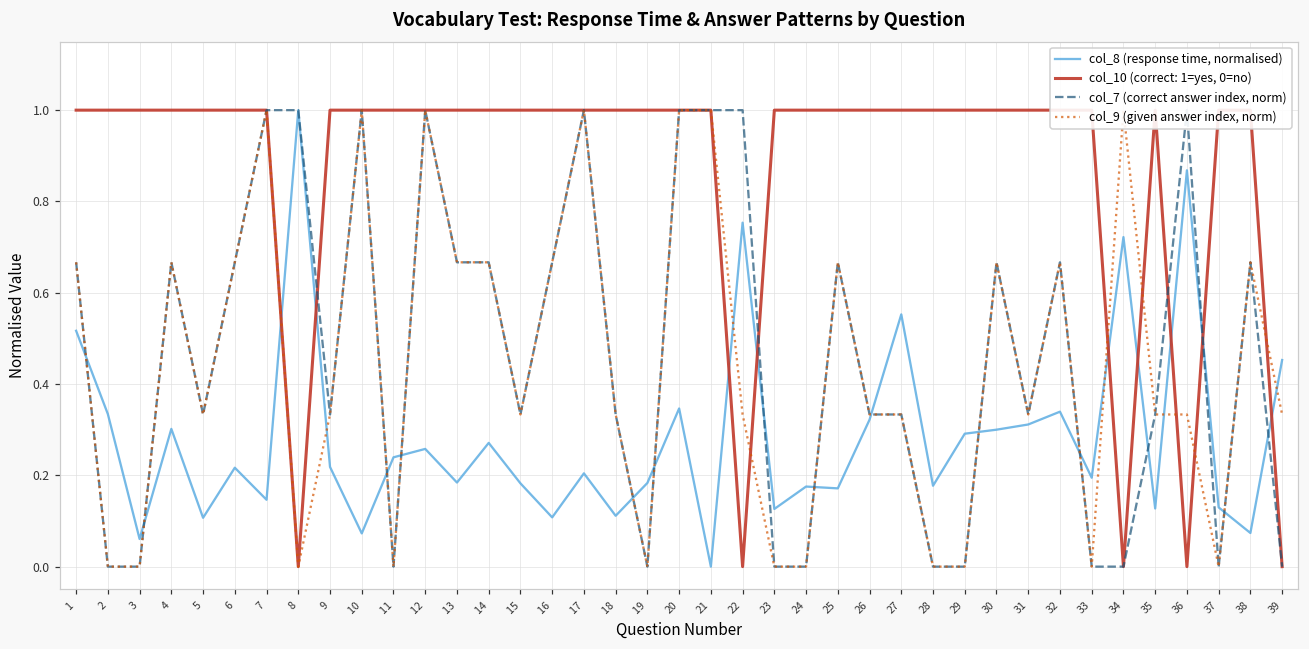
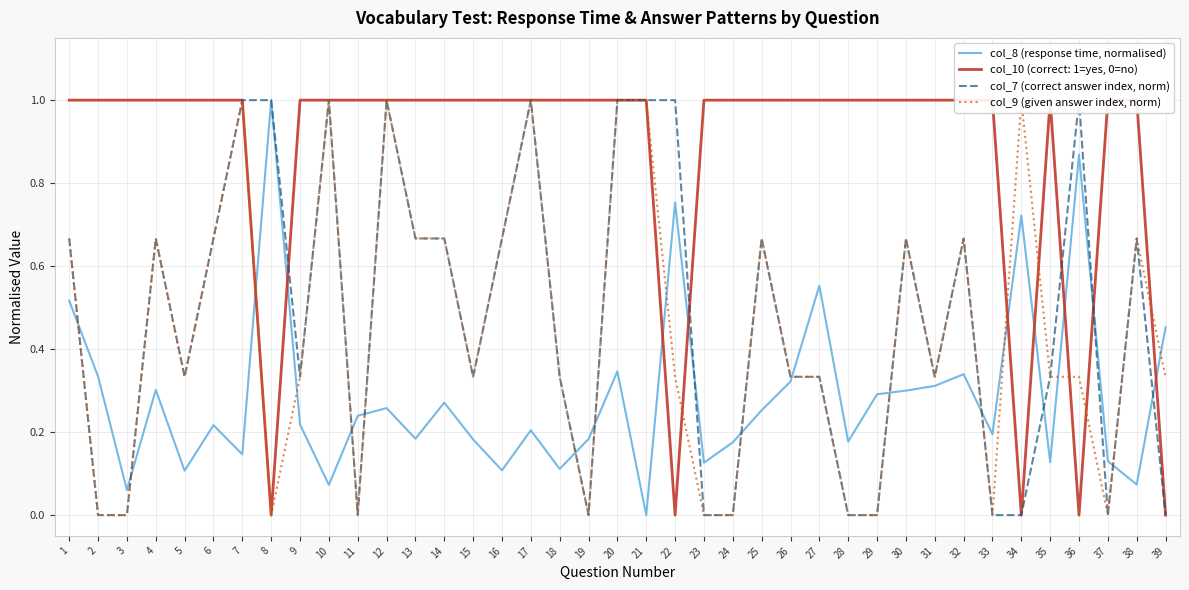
col_8 (response time, normalised), 25: 0.17 -> 0.25
